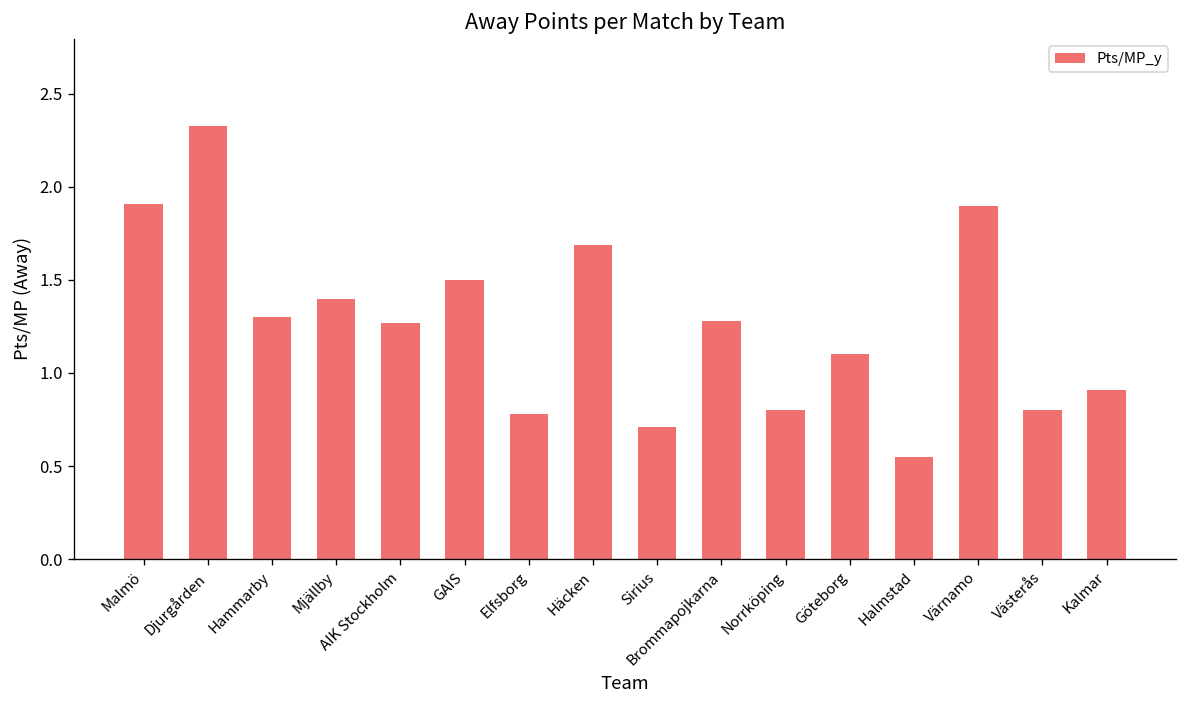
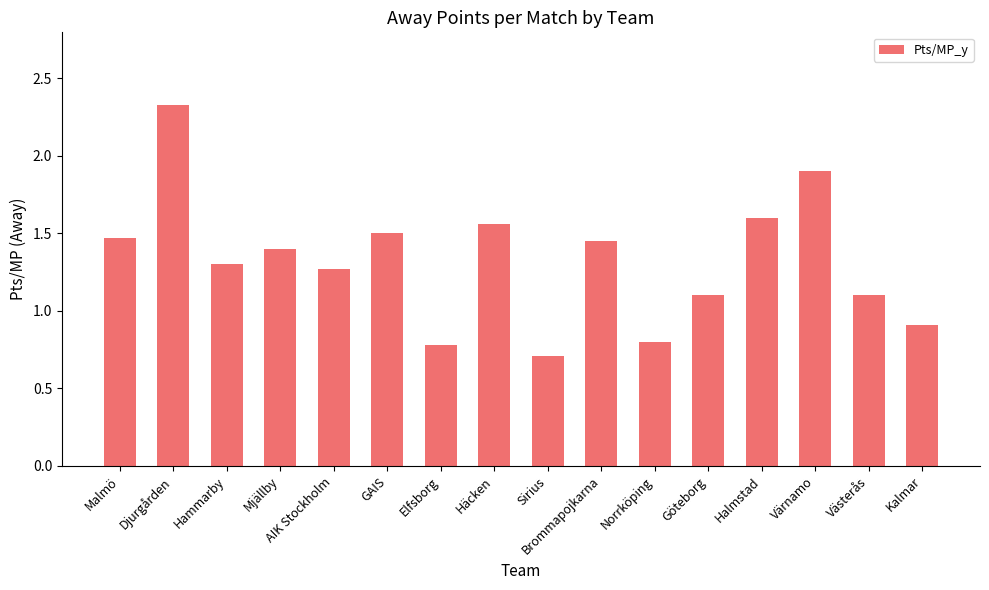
Malmö: 1.91 -> 1.47
Häcken: 1.69 -> 1.56
Brommapojkarna: 1.28 -> 1.45
Halmstad: 0.55 -> 1.60
Västerås: 0.8 -> 1.1
